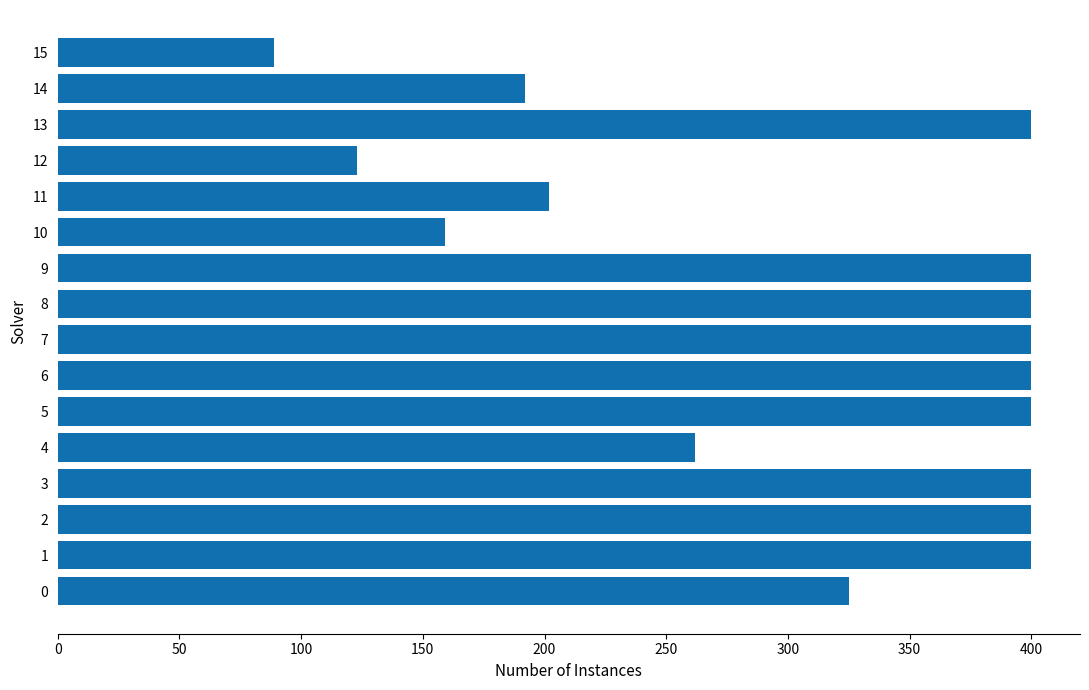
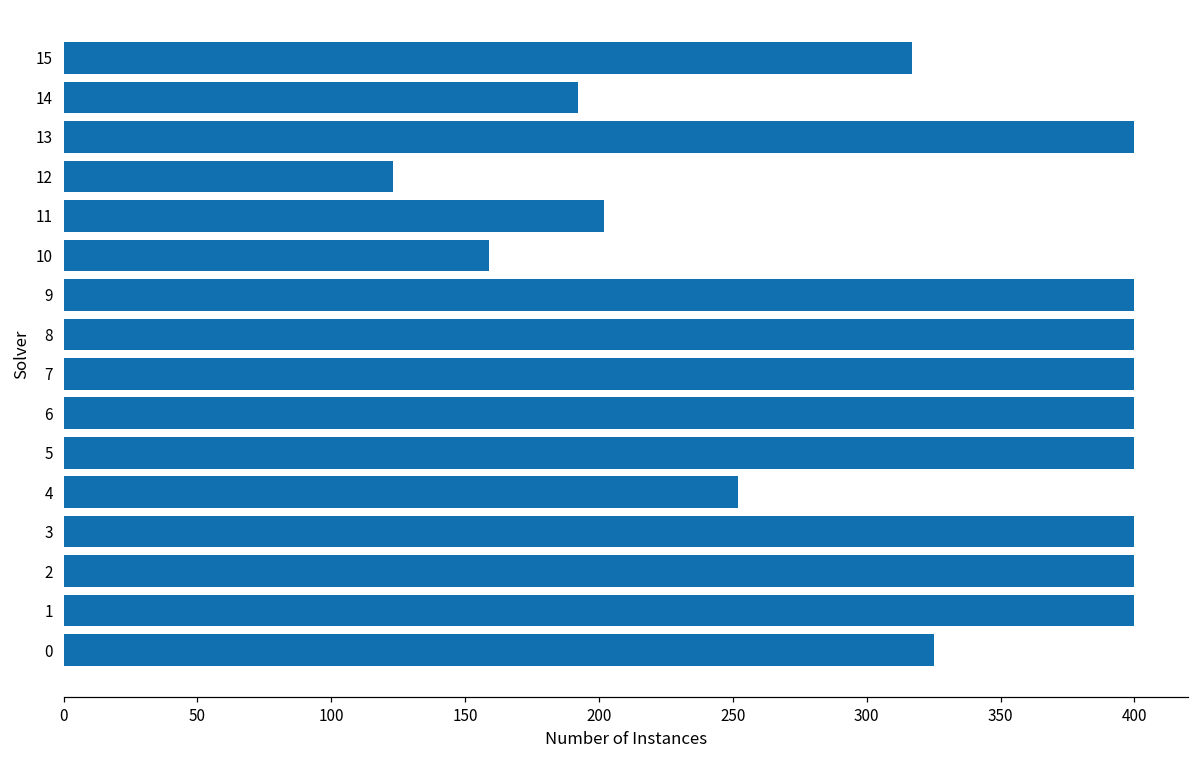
15: 89 -> 317
4: 262 -> 252
